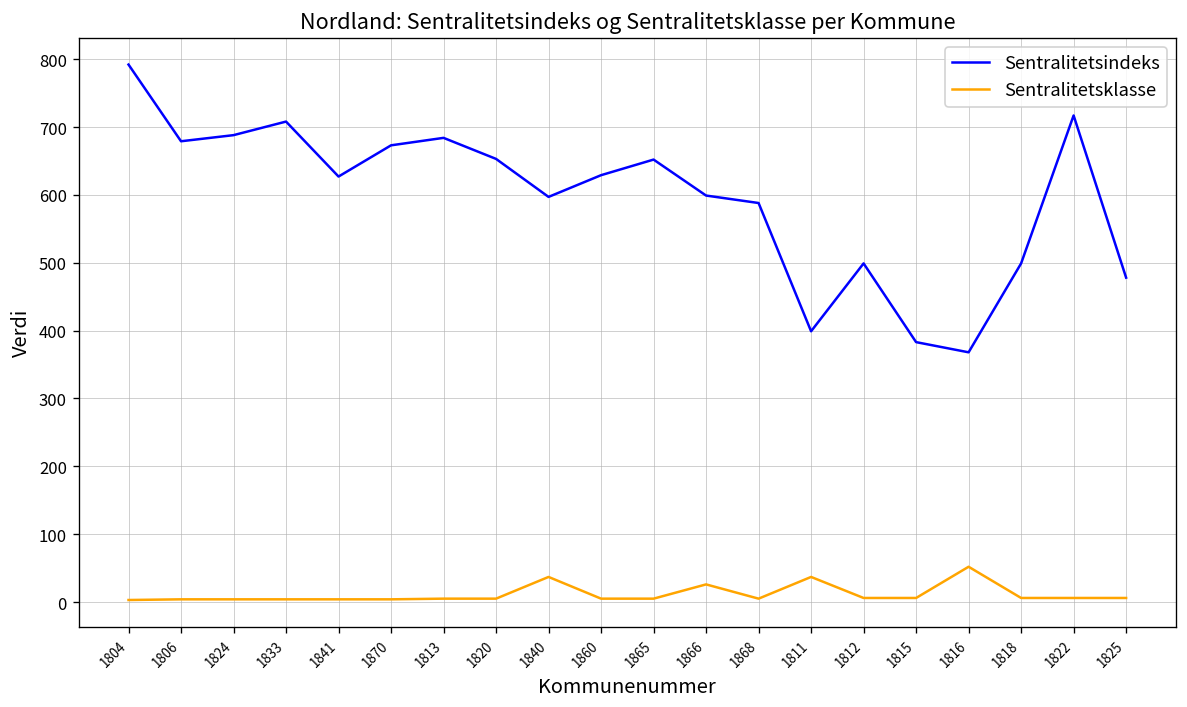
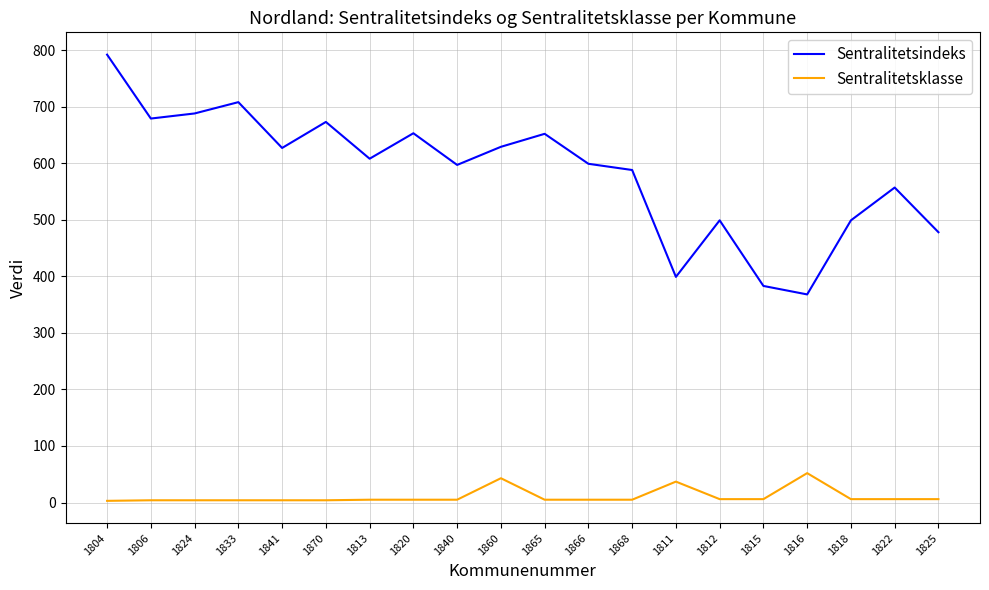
Sentralitetsindeks, 1813: 680 -> 610
Sentralitetsklasse, 1840: 40 -> 10
Sentralitetsklasse, 1860: 10 -> 40
Sentralitetsklasse, 1866: 30 -> 10
Sentralitetsindeks, 1822: 720 -> 560
